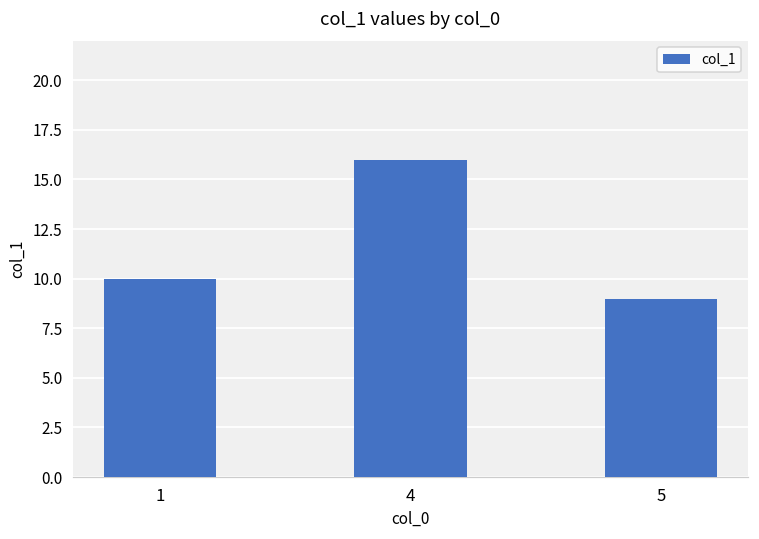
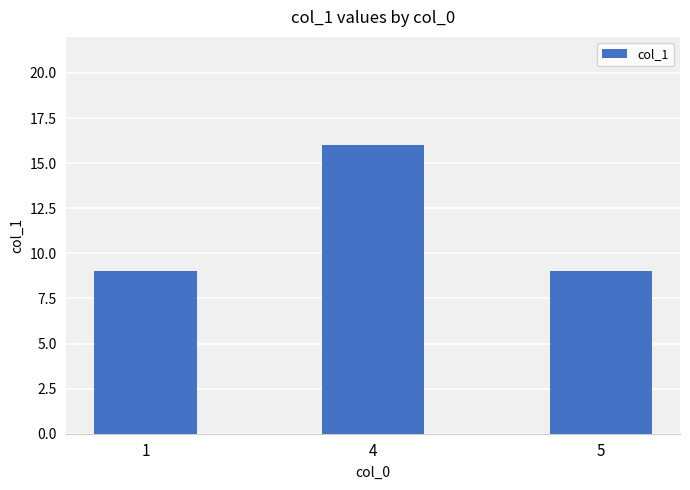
1: 10 -> 9
